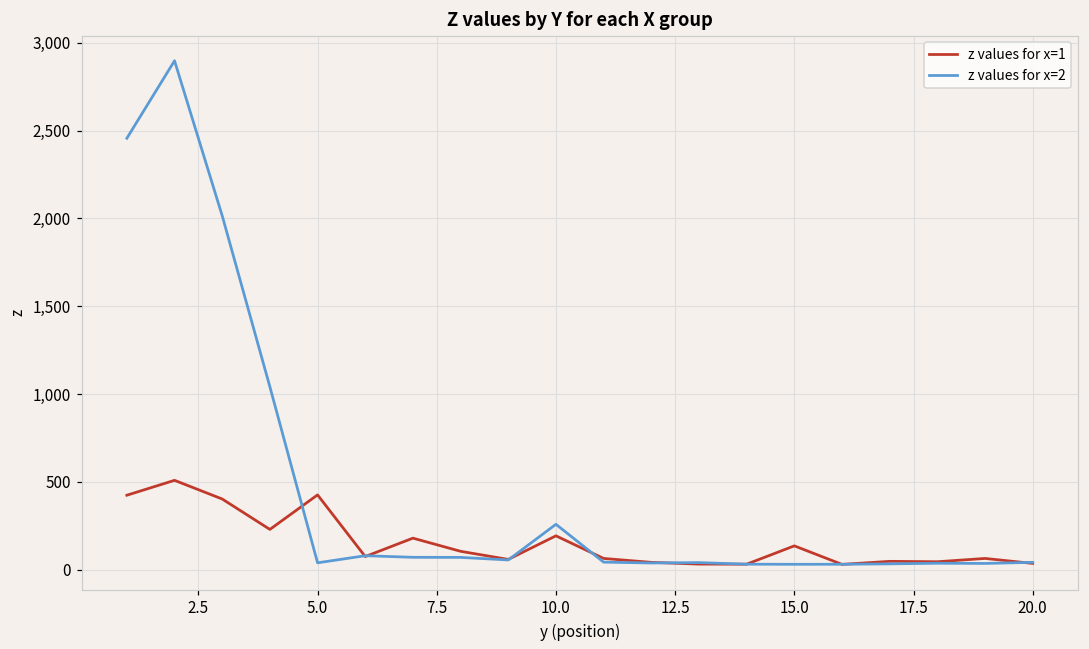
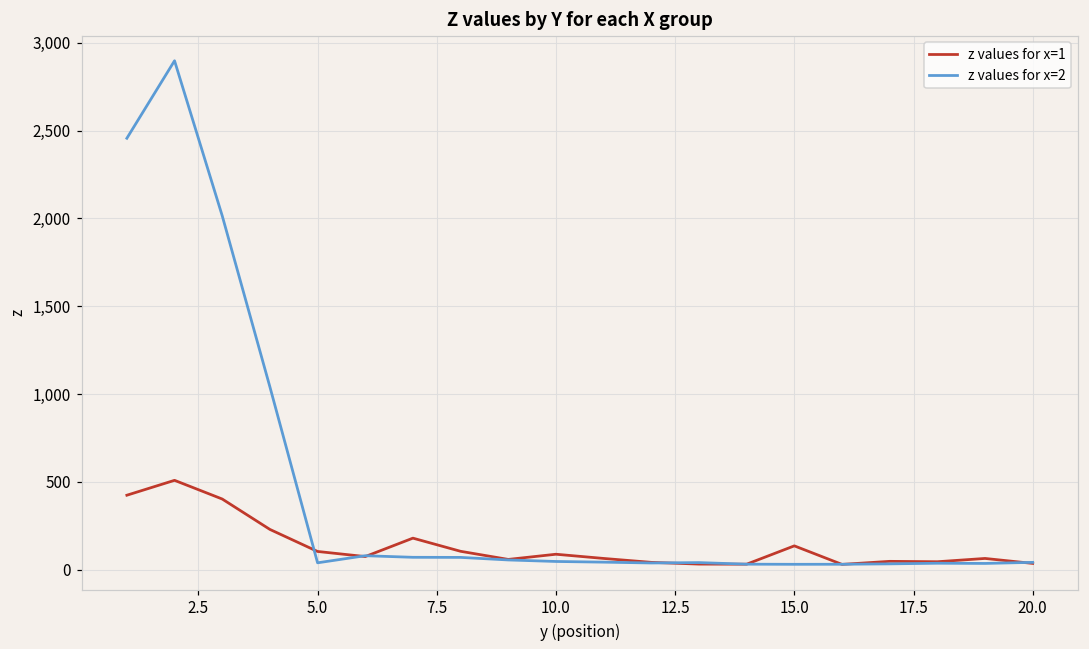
z values for x=1, 5.0: 430 -> 100
z values for x=1, 10.0: 190 -> 90
z values for x=2, 10.0: 260 -> 50
